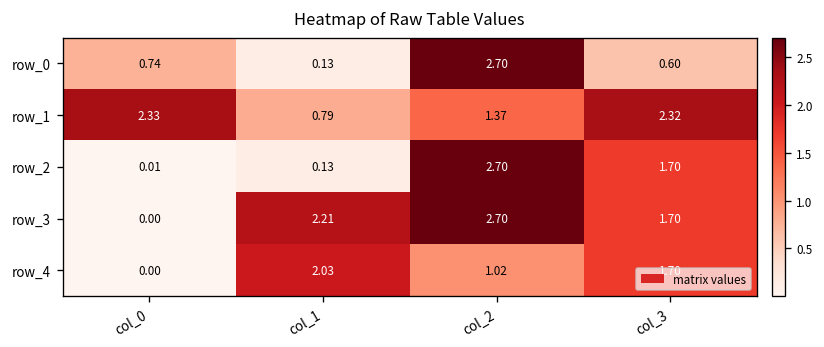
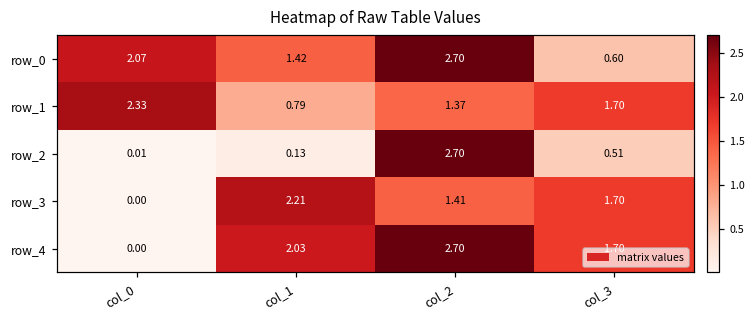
row_0, col_0: 0.74 -> 2.07
row_0, col_1: 0.13 -> 1.42
row_1, col_3: 2.32 -> 1.70
row_2, col_3: 1.70 -> 0.51
row_3, col_2: 2.70 -> 1.41
row_4, col_2: 1.02 -> 2.70
